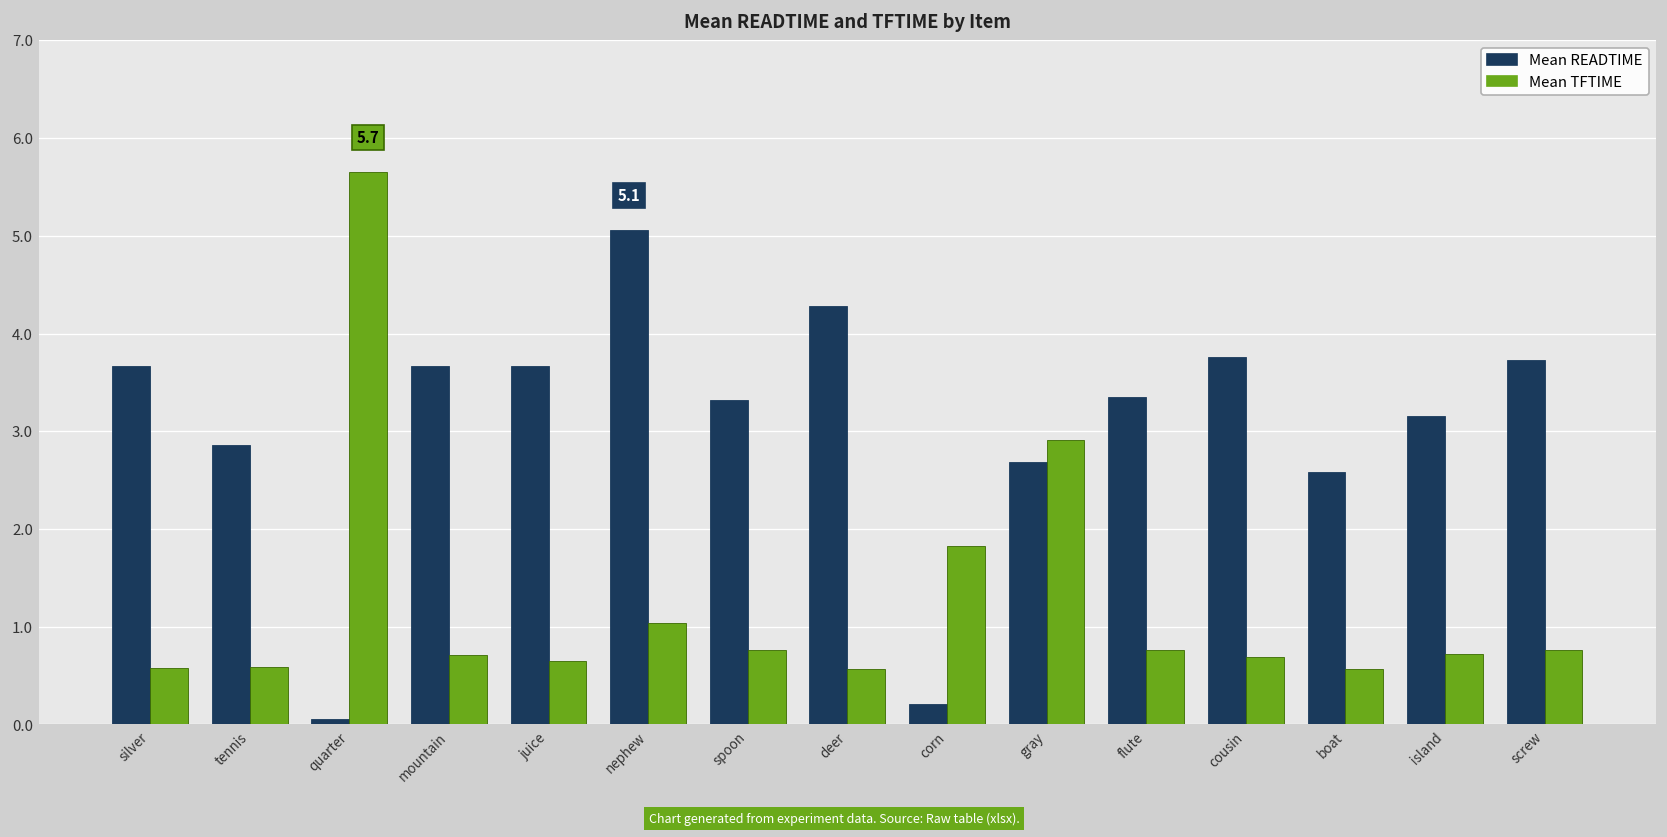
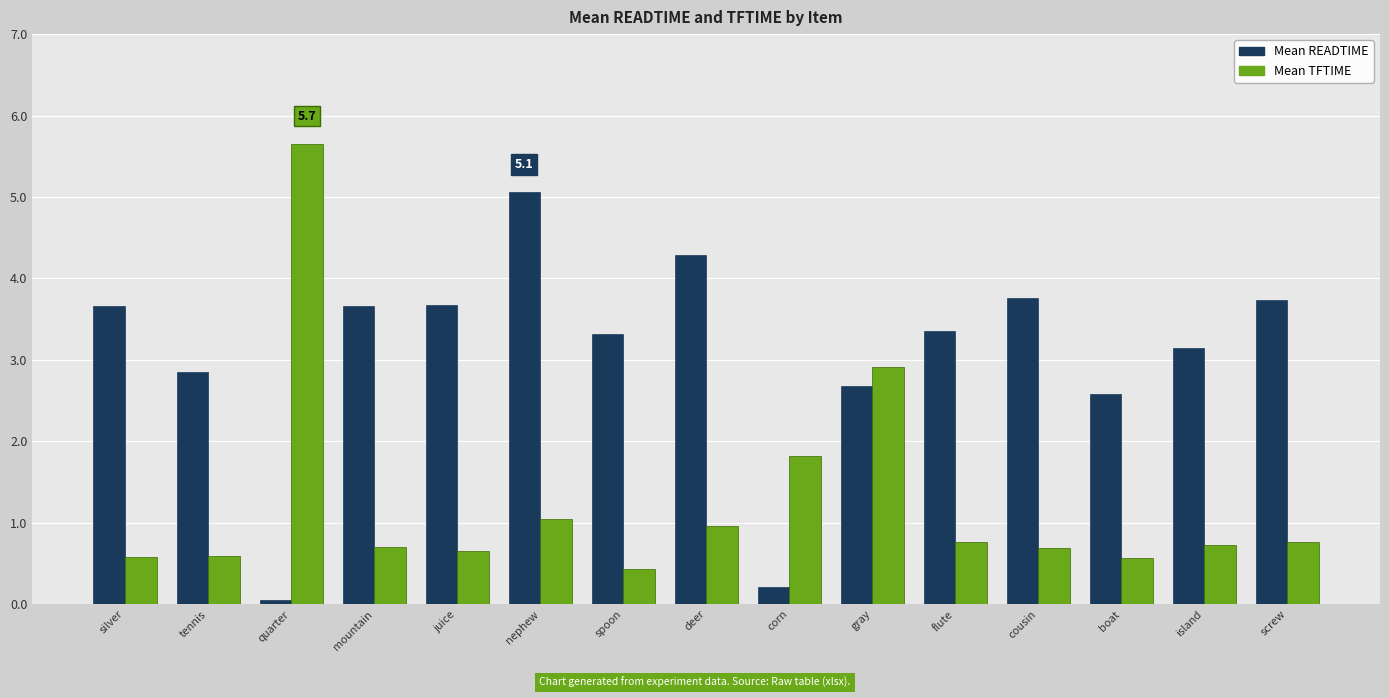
Mean TFTIME, spoon: 0.8 -> 0.4
Mean TFTIME, deer: 0.6 -> 1.0
